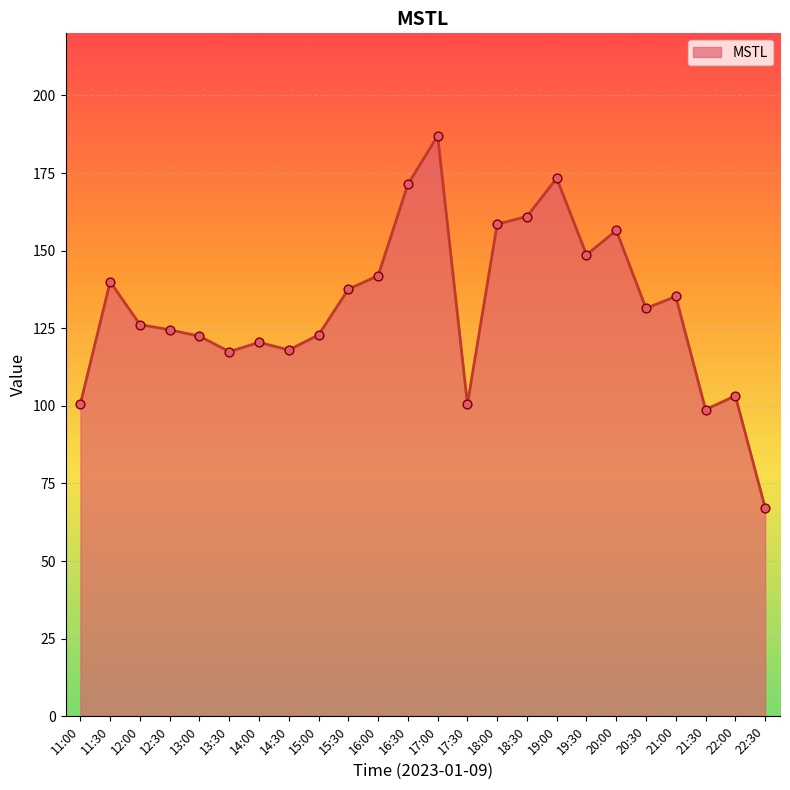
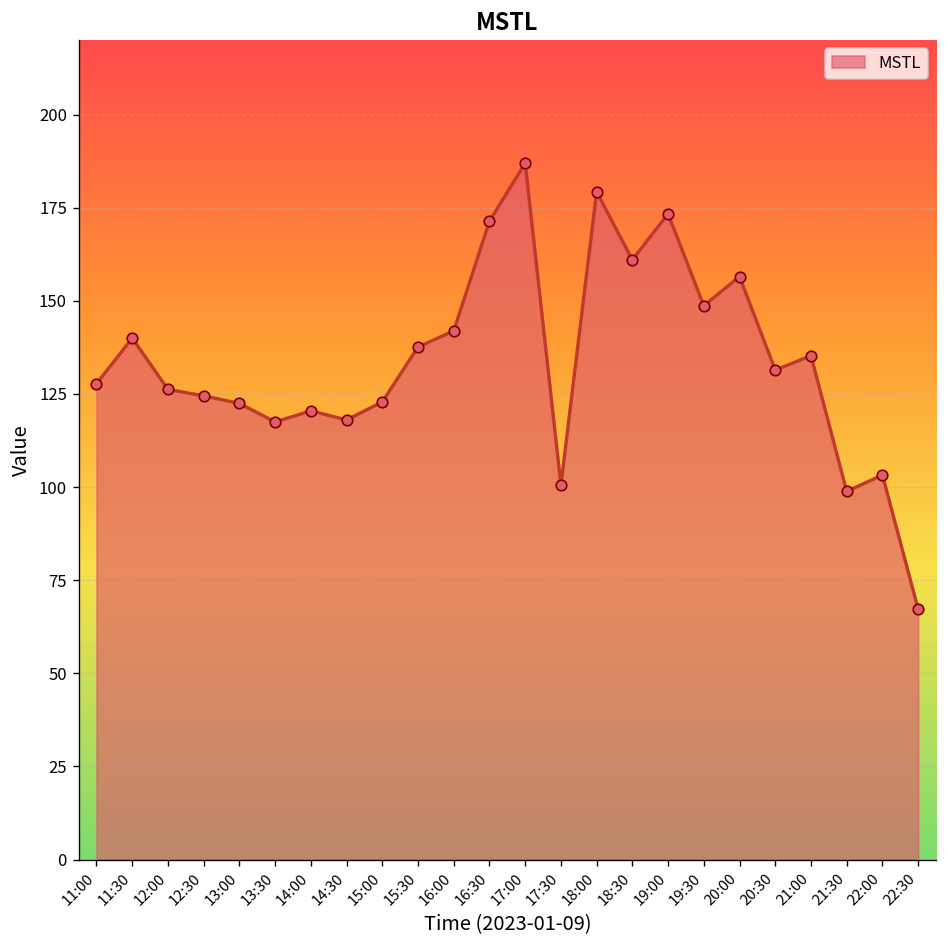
11:00: 101 -> 128
18:00: 159 -> 179
